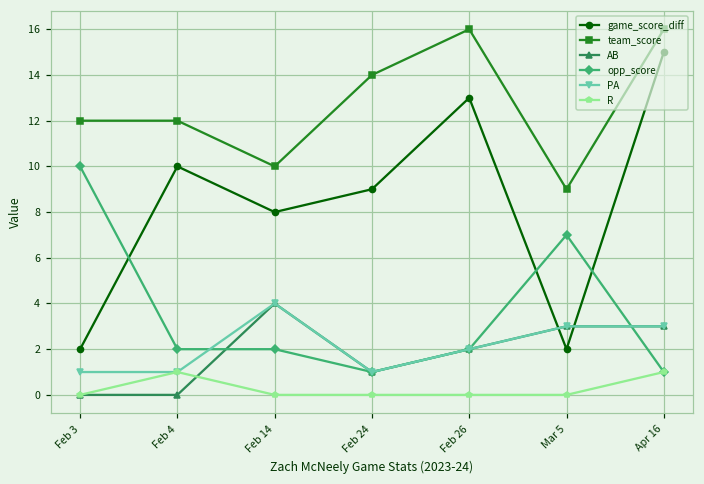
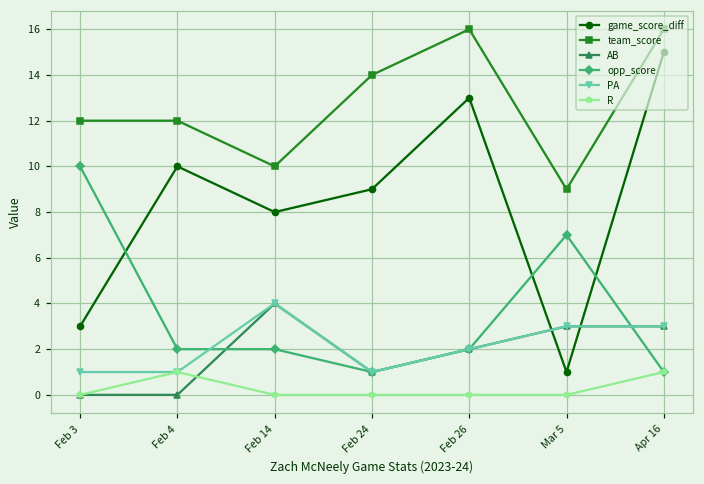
game_score_diff, Feb 3: 2 -> 3
game_score_diff, Mar 5: 2 -> 1
